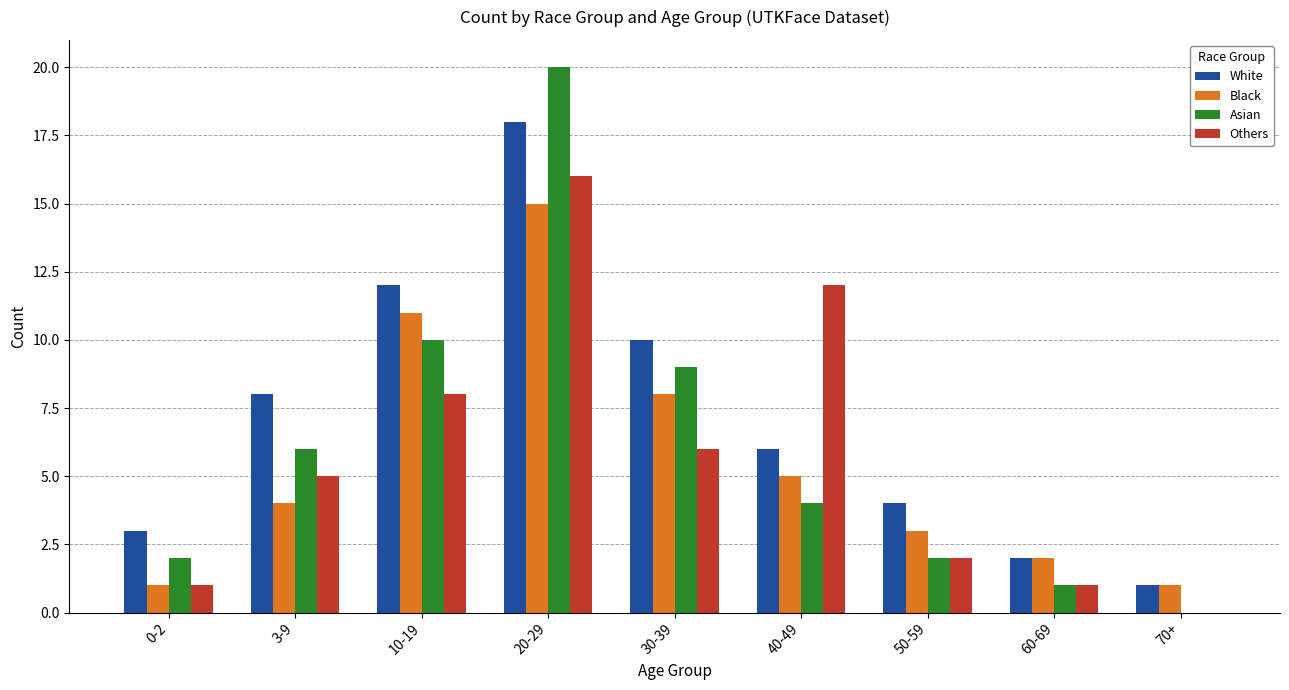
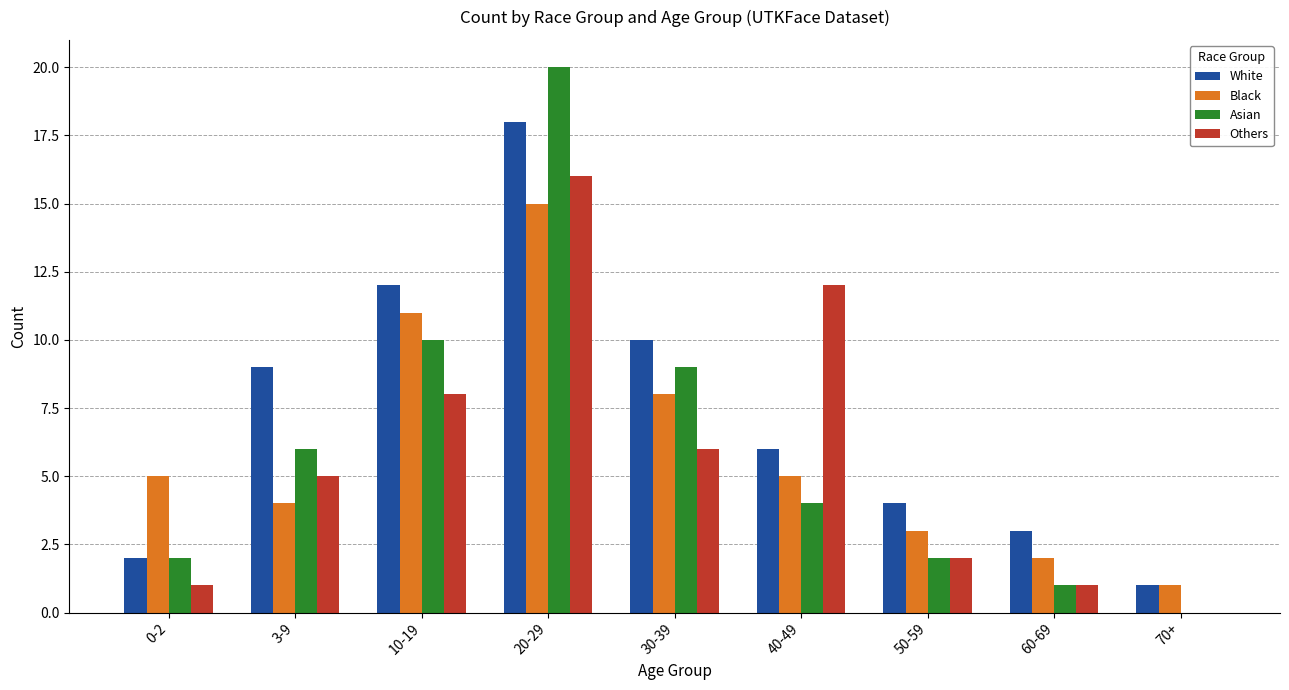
White, 0-2: 3 -> 2
Black, 0-2: 1 -> 5
White, 3-9: 8 -> 9
White, 60-69: 2 -> 3
